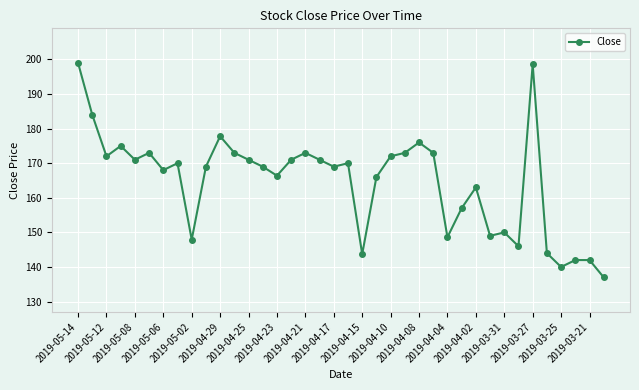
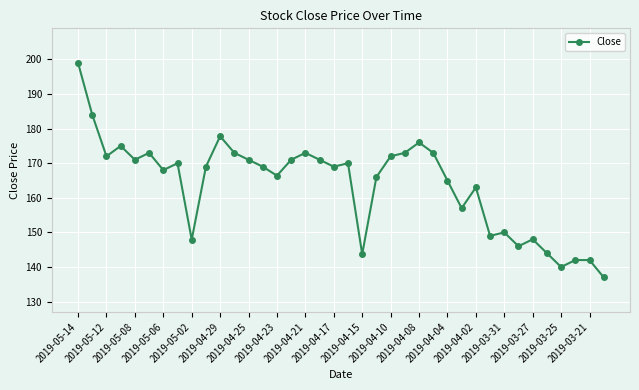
2019-04-04: 149 -> 165
2019-03-27: 199 -> 148
